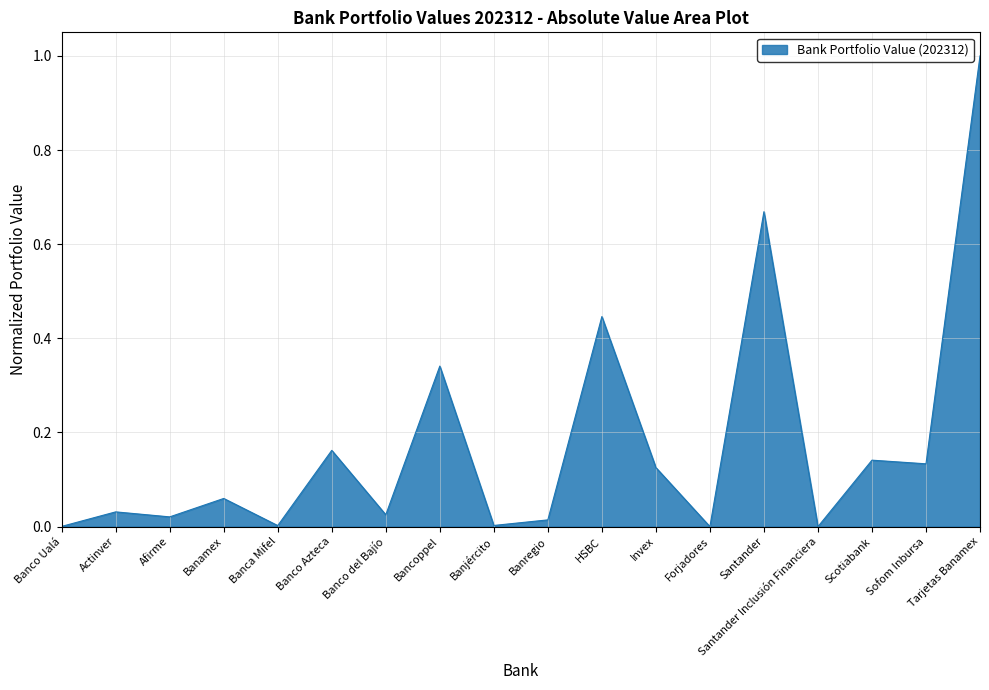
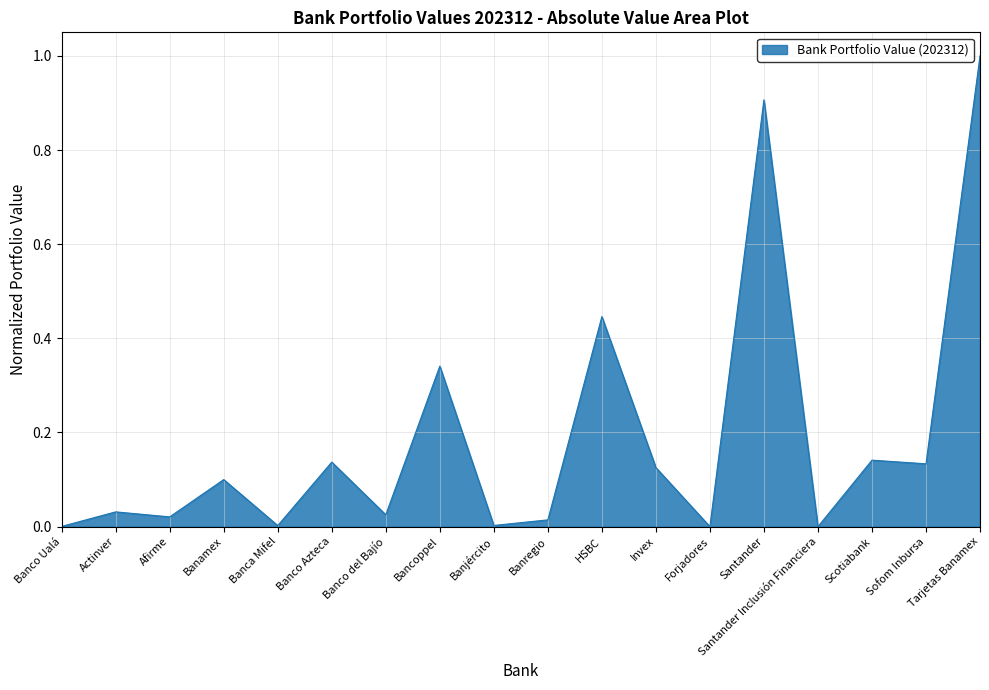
Banamex: 0.06 -> 0.10
Banco Azteca: 0.16 -> 0.14
Santander: 0.67 -> 0.91
